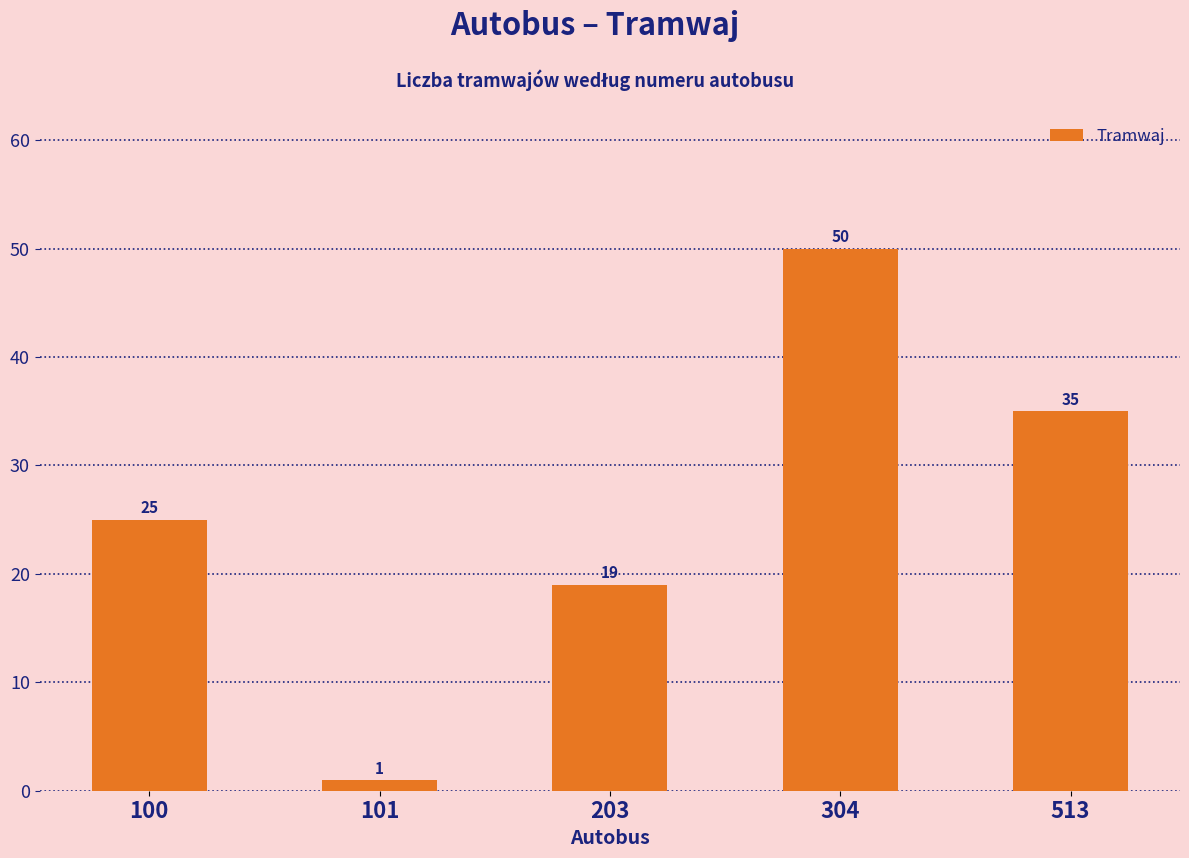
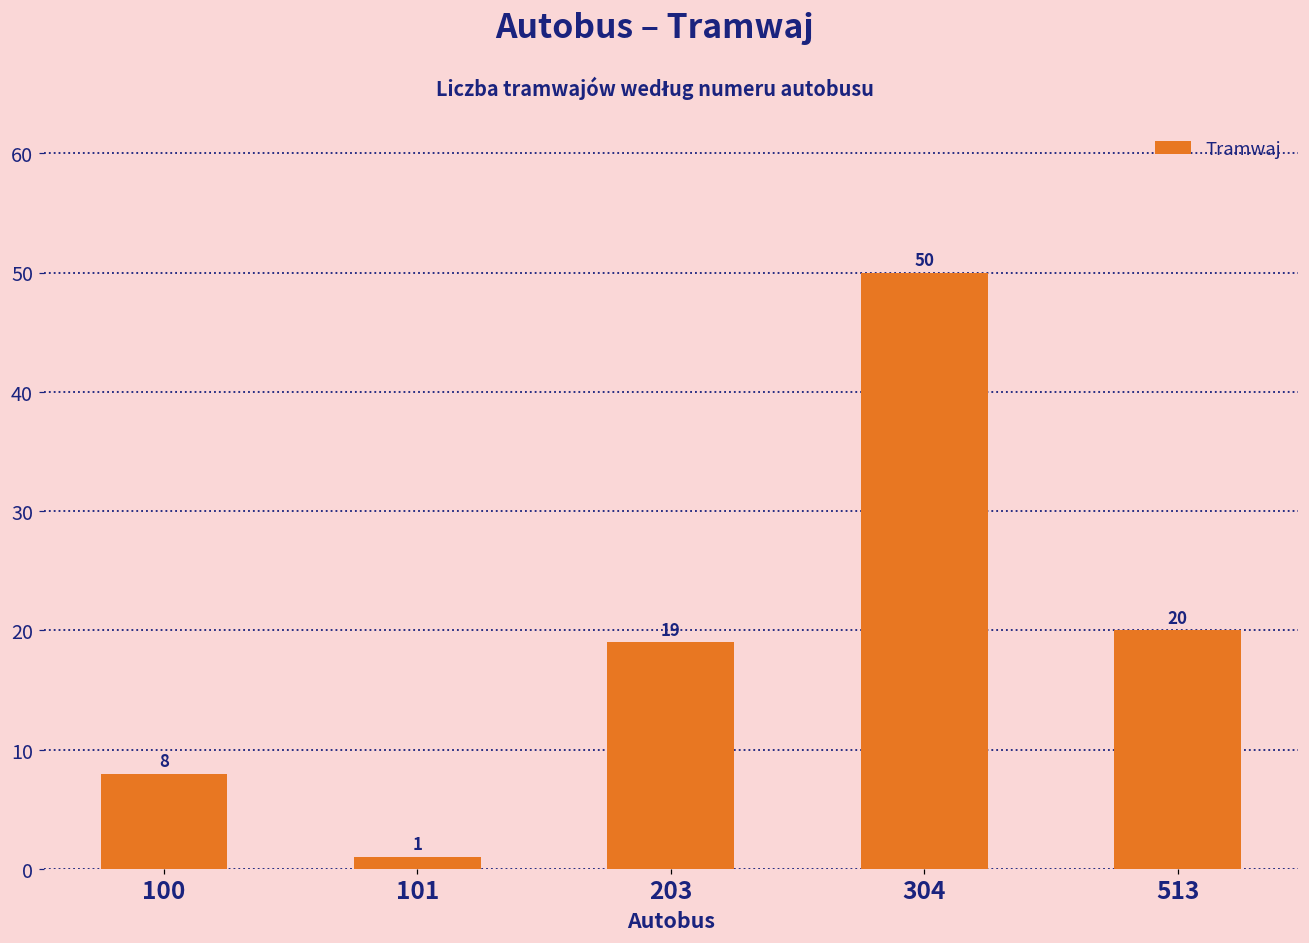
100: 25 -> 8
513: 35 -> 20
